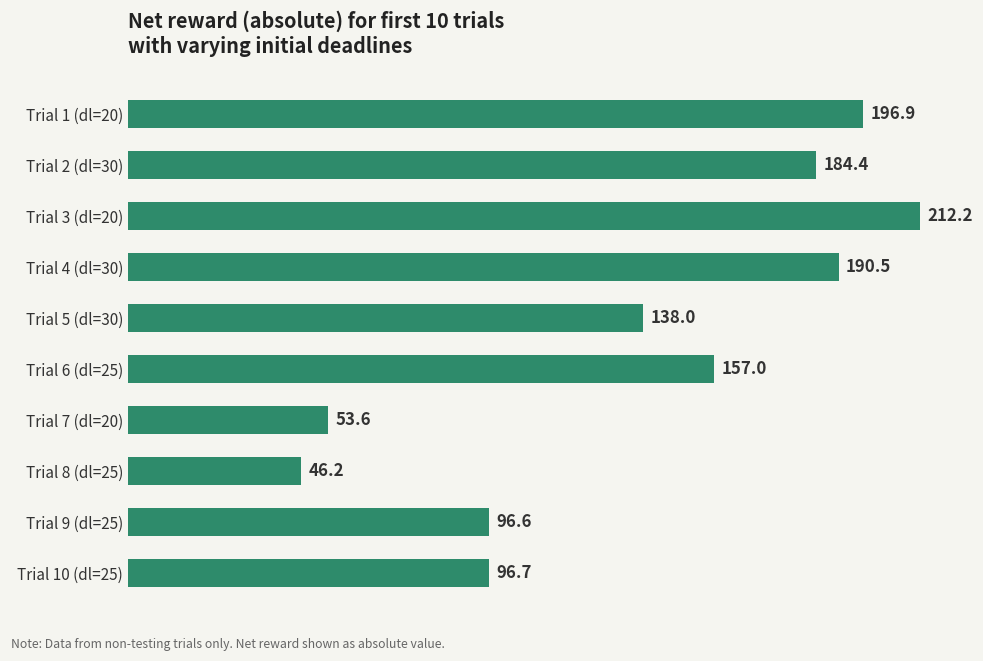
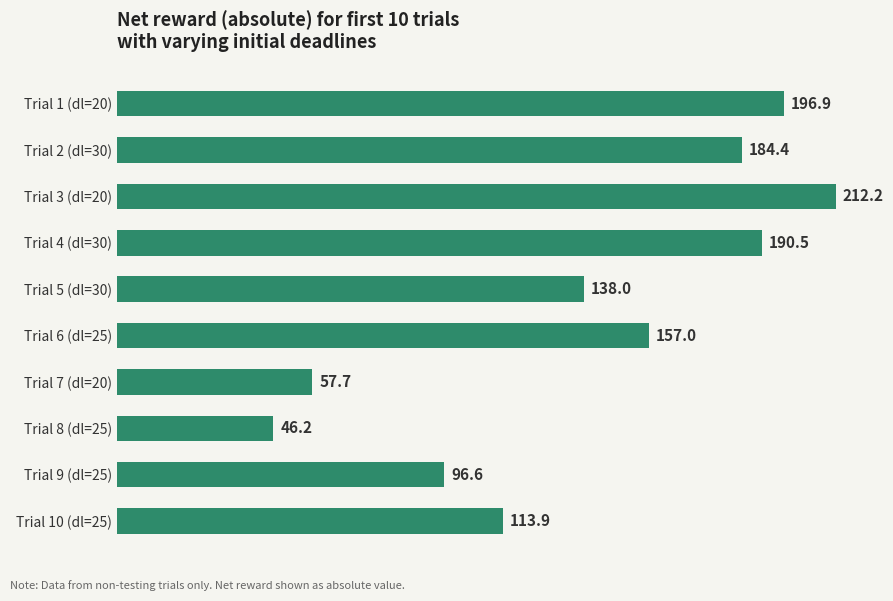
Trial 7 (dl=20): 53.6 -> 57.7
Trial 10 (dl=25): 96.7 -> 113.9
